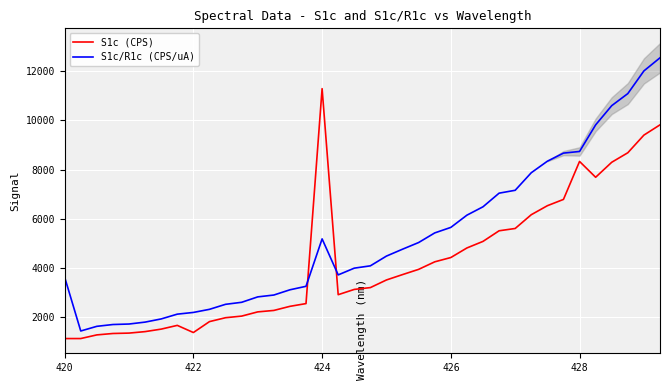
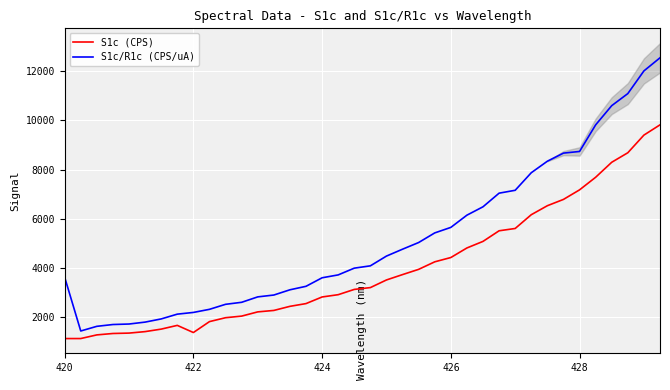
S1c (CPS), 424: 11300 -> 2800
S1c/R1c (CPS/uA), 424: 5200 -> 3600
S1c (CPS), 428: 8300 -> 7200
